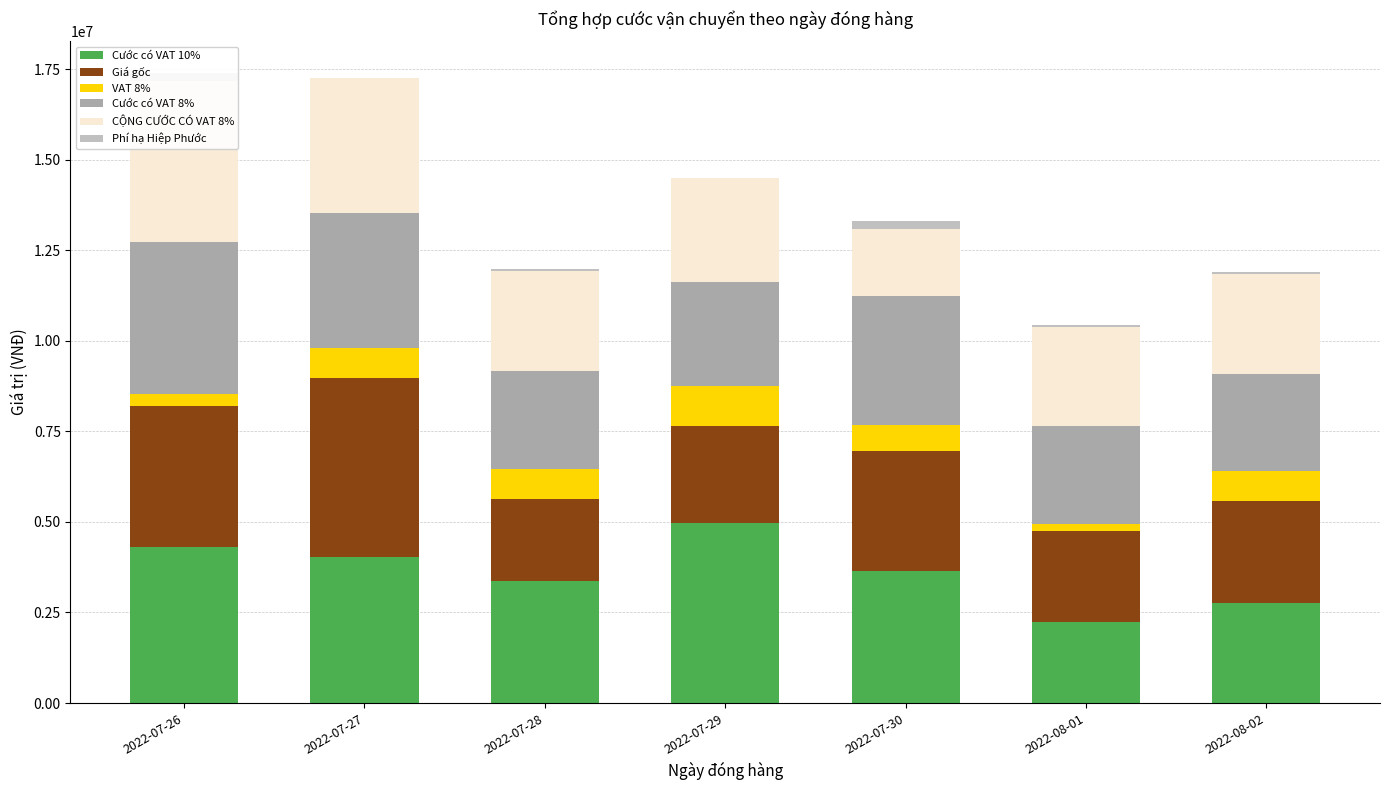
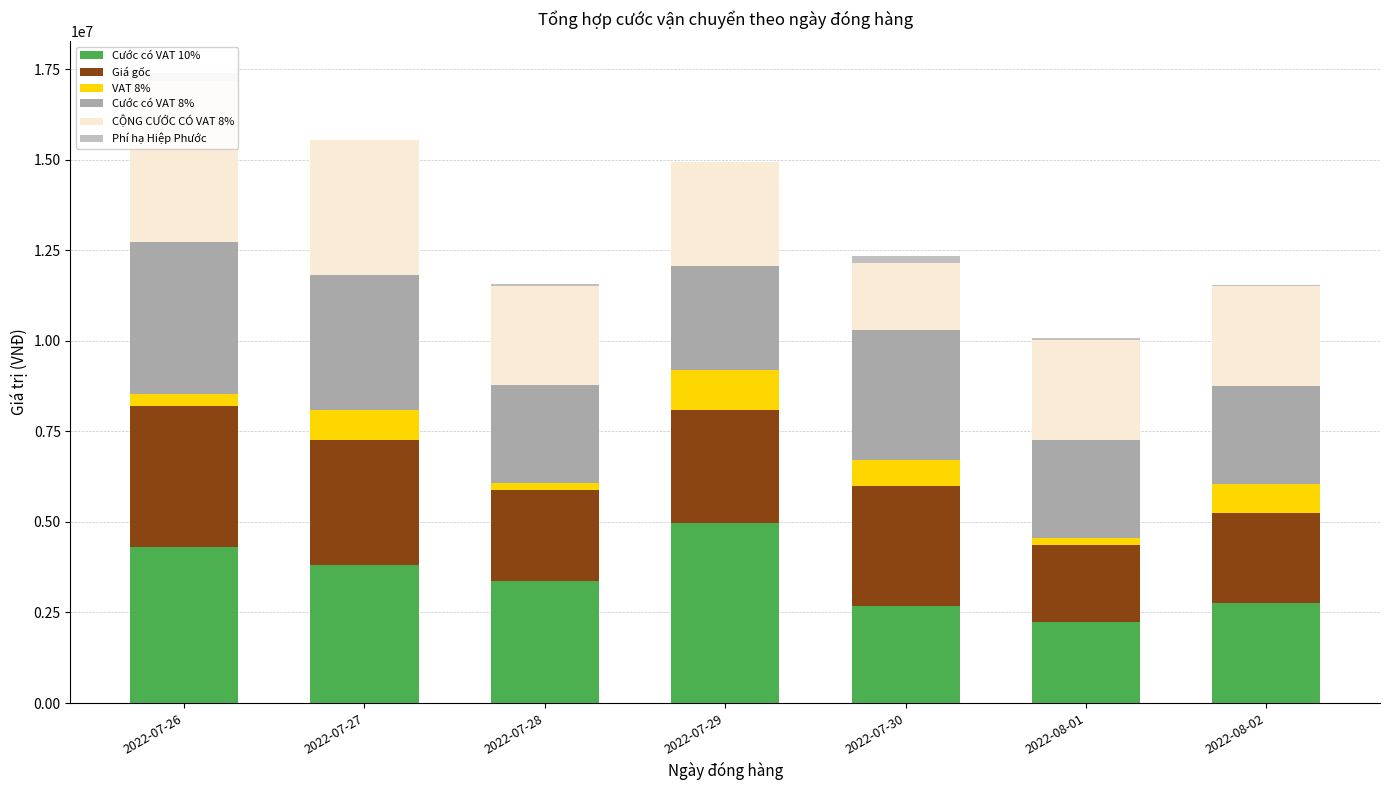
Cước có VAT 10%, 2022-07-27: 4000000 -> 3800000
Giá gốc, 2022-07-27: 4900000 -> 3500000
Giá gốc, 2022-07-28: 2300000 -> 2500000
VAT 8%, 2022-07-28: 800000 -> 200000
Giá gốc, 2022-07-29: 2700000 -> 3100000
Cước có VAT 10%, 2022-07-30: 3700000 -> 2700000
Giá gốc, 2022-08-01: 2500000 -> 2100000
Giá gốc, 2022-08-02: 2800000 -> 2500000
